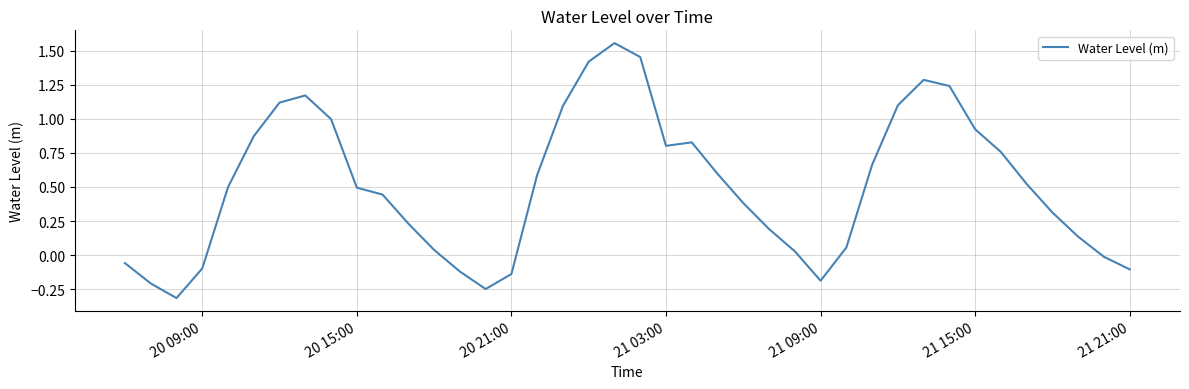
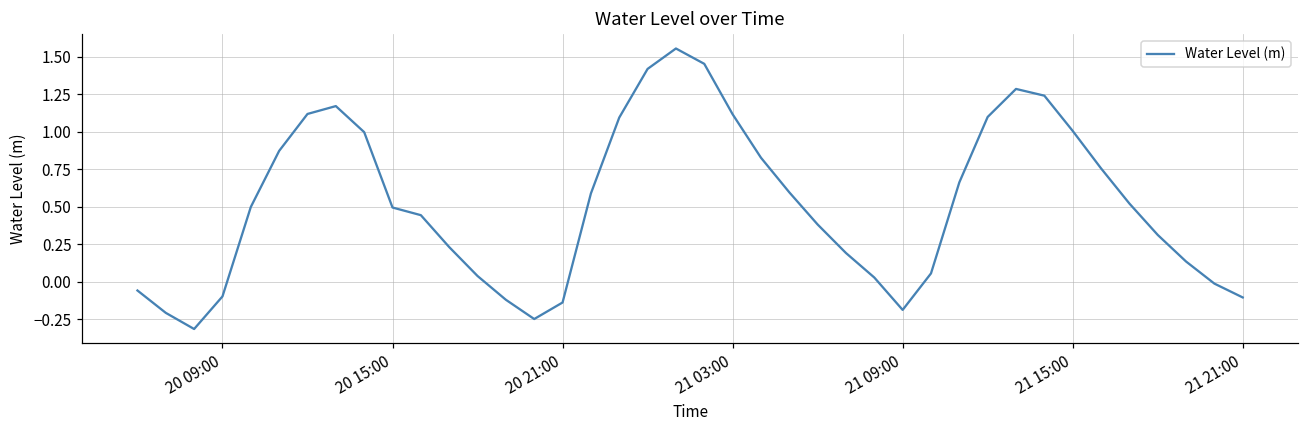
21 03:00: 0.80 -> 1.12
21 15:00: 0.92 -> 1.01
